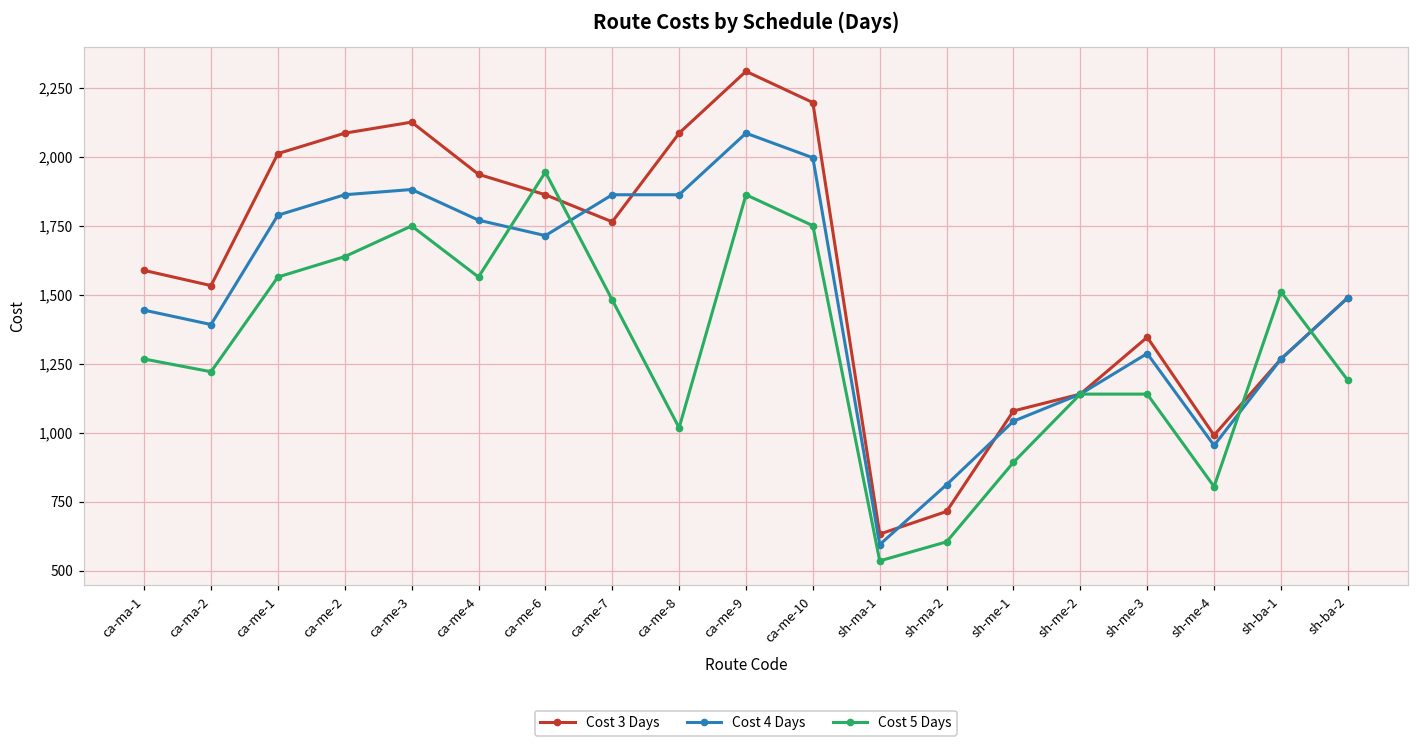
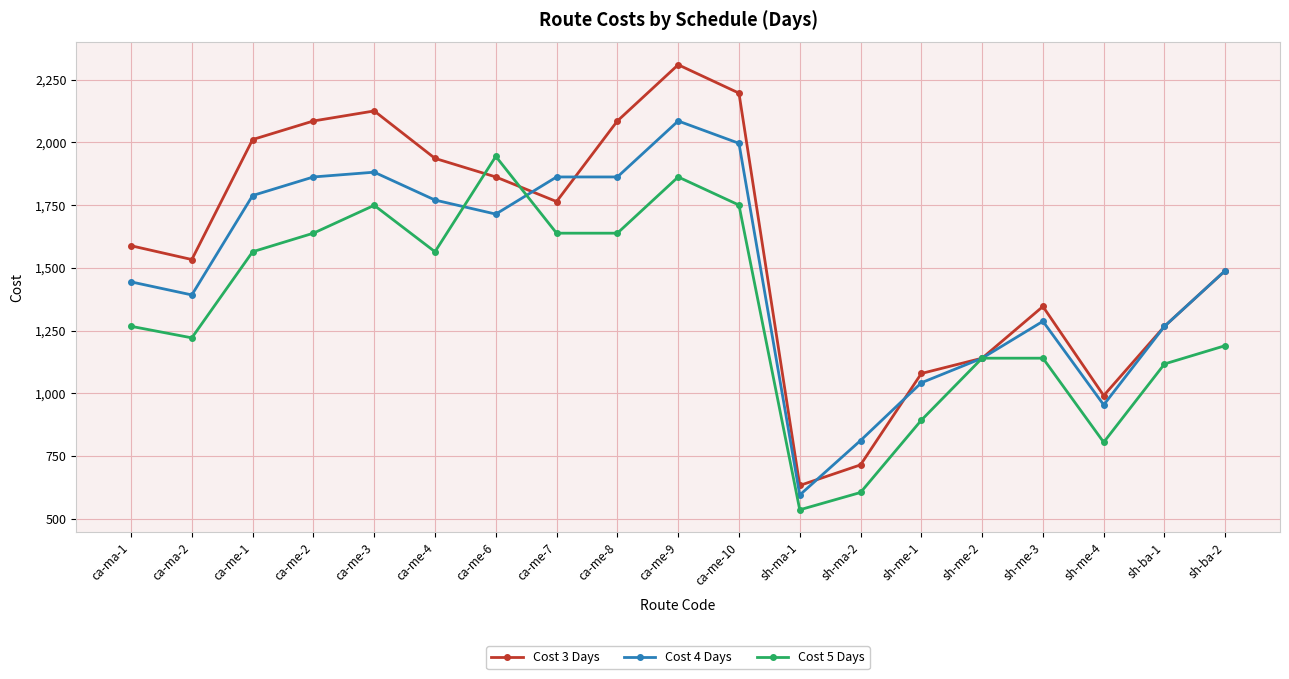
Cost 5 Days, ca-me-7: 1,480 -> 1,640
Cost 5 Days, ca-me-8: 1,020 -> 1,640
Cost 5 Days, sh-ba-1: 1,510 -> 1,120
